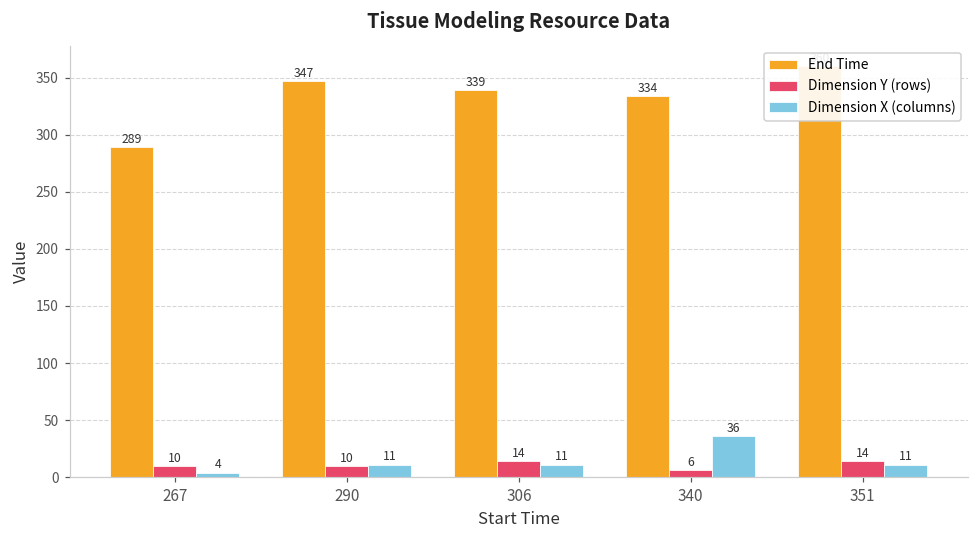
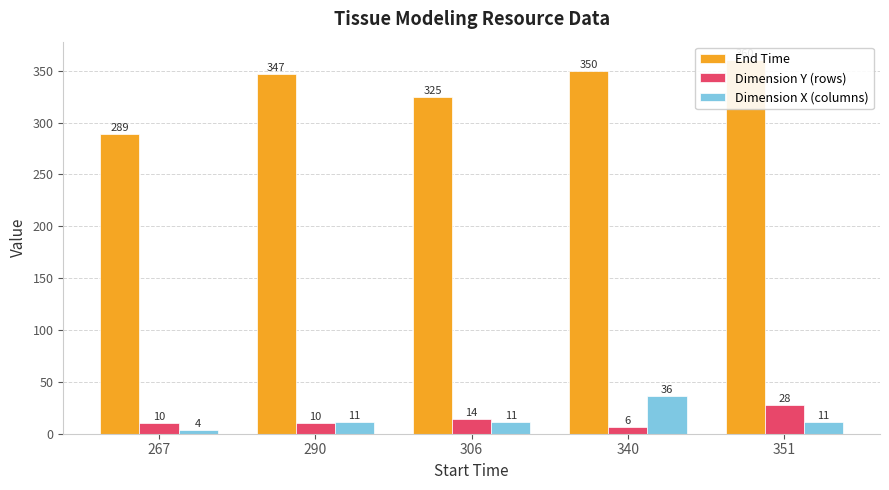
End Time, 306: 339 -> 325
End Time, 340: 334 -> 350
Dimension Y (rows), 351: 14 -> 28
